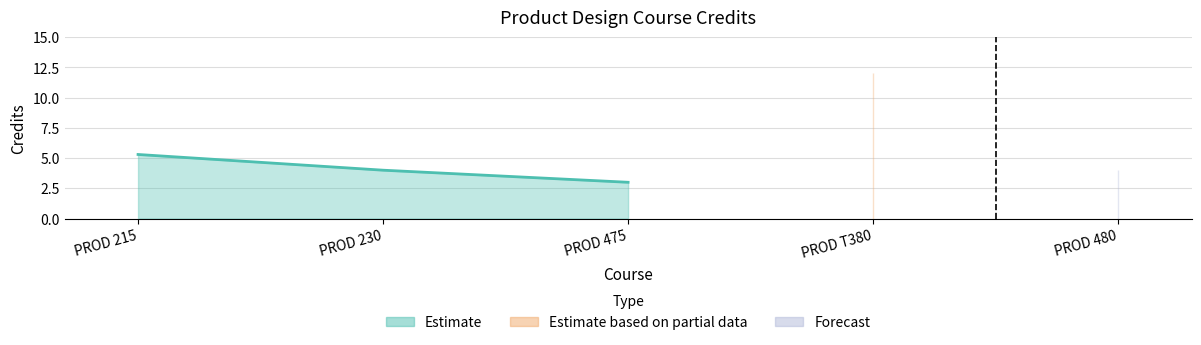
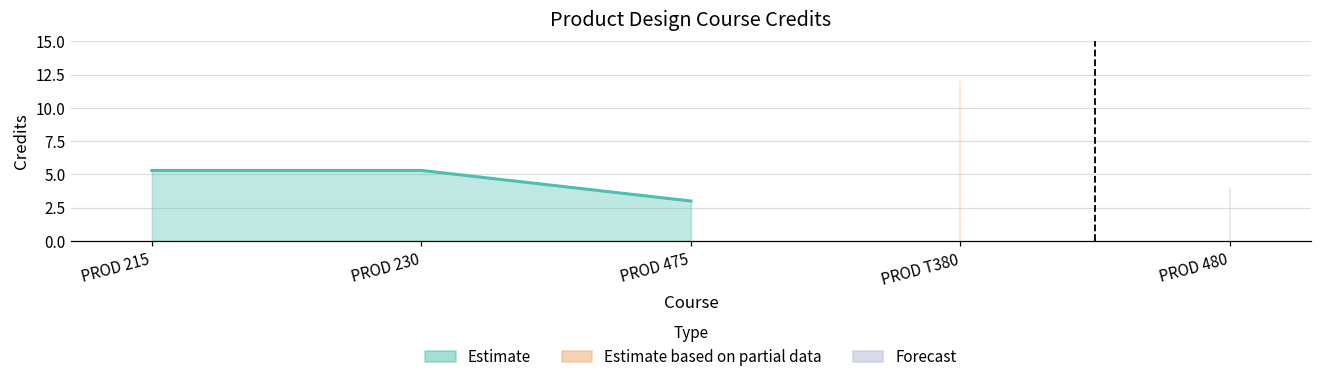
Estimate, PROD 230: 4.0 -> 5.3
